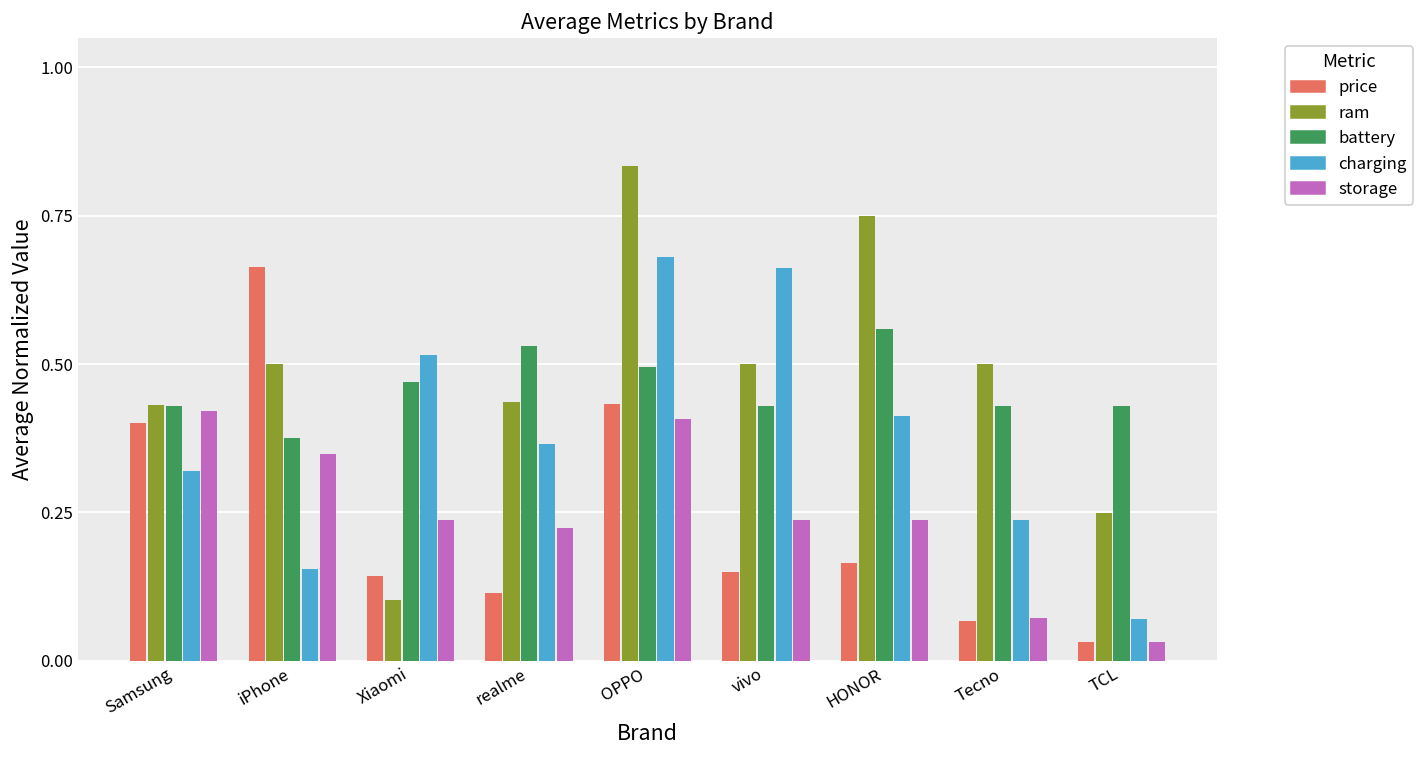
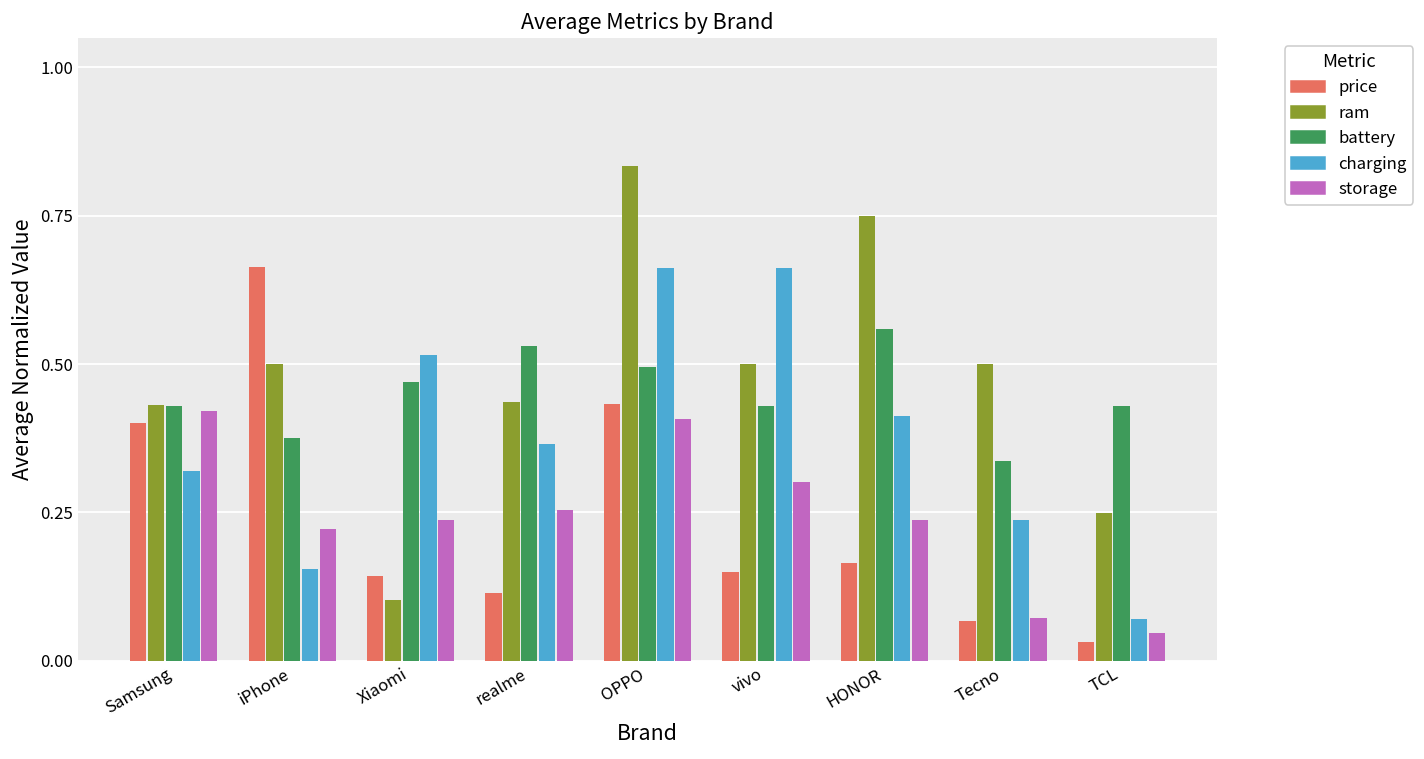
storage, iPhone: 0.35 -> 0.22
storage, realme: 0.22 -> 0.25
charging, OPPO: 0.68 -> 0.66
storage, vivo: 0.24 -> 0.30
battery, Tecno: 0.43 -> 0.34
storage, TCL: 0.03 -> 0.05
